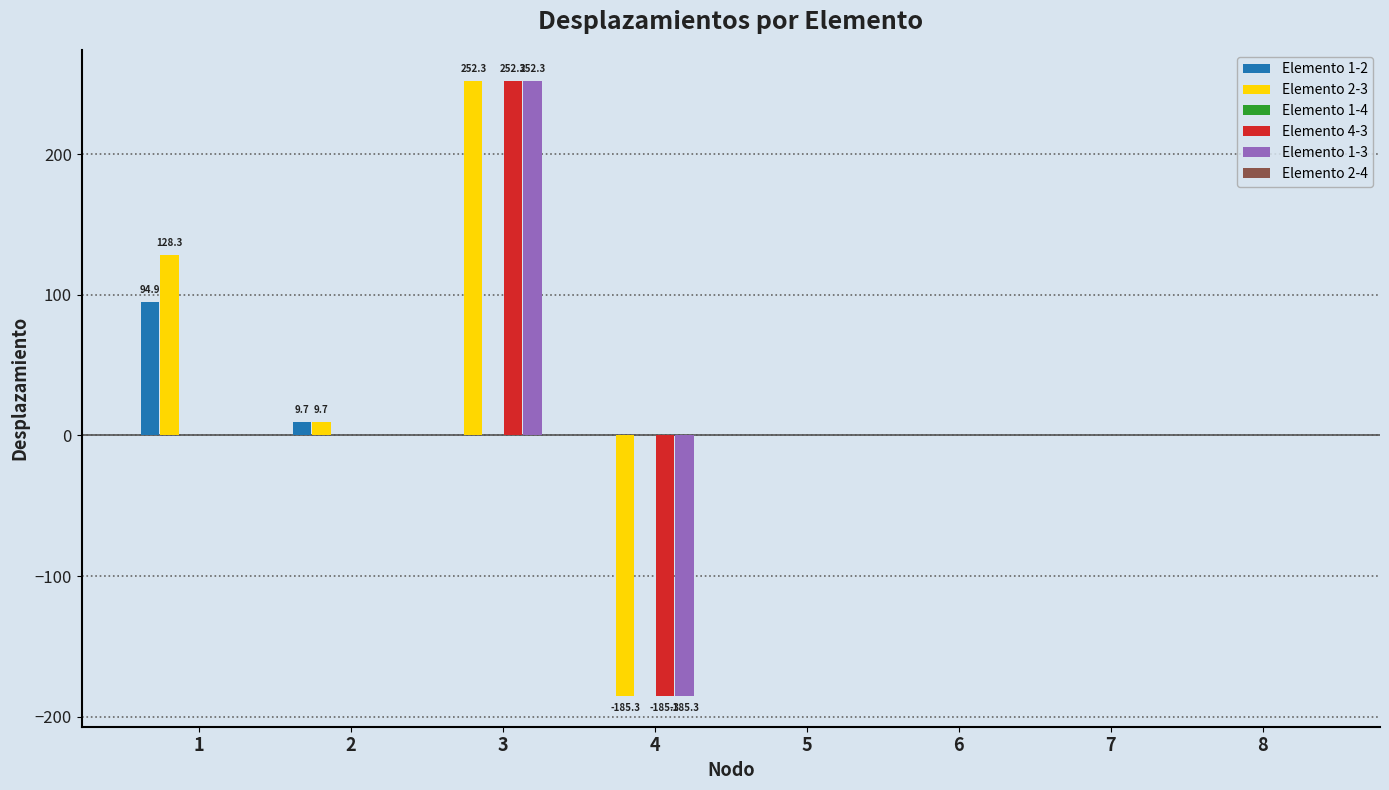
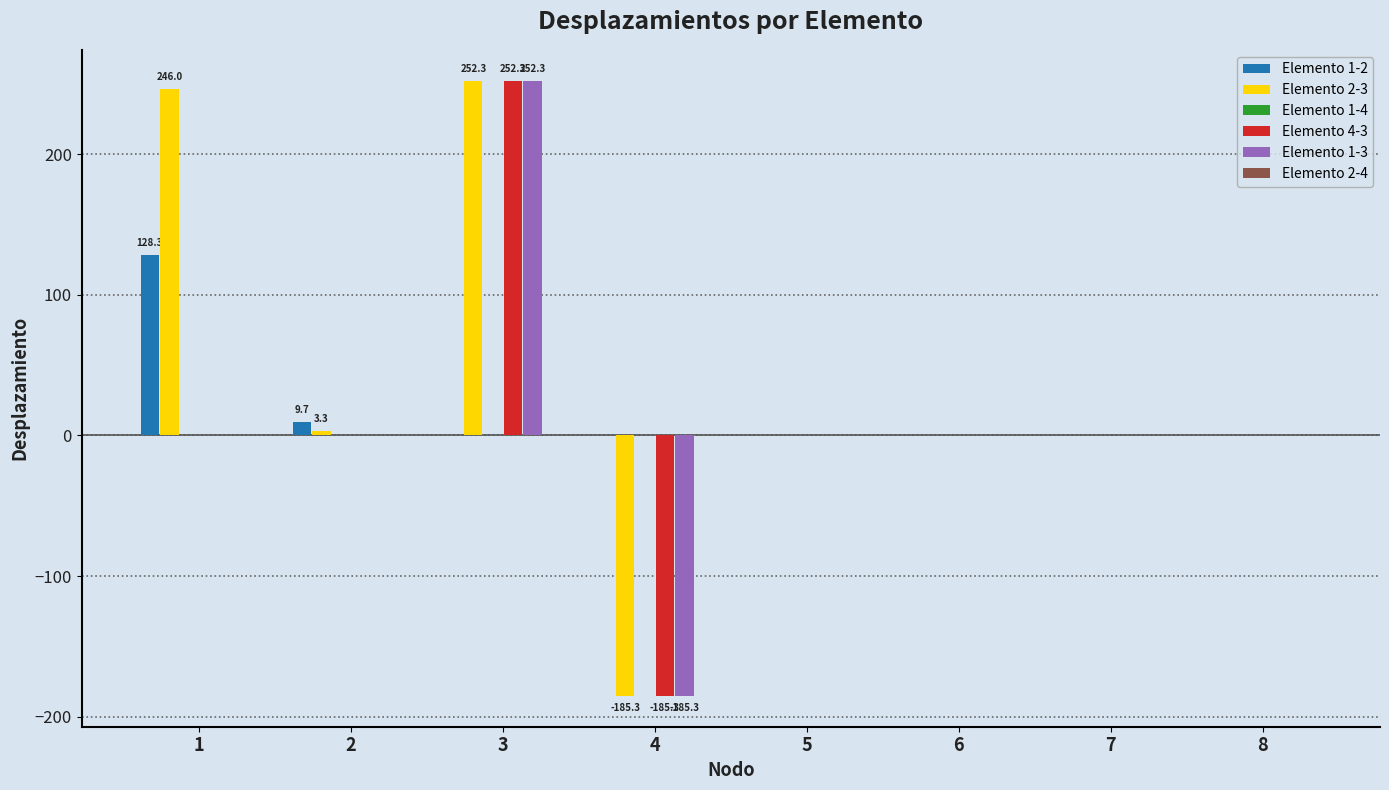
Elemento 1-2, 1: 94.9 -> 128.3
Elemento 2-3, 1: 128.3 -> 246.0
Elemento 2-3, 2: 9.7 -> 3.3
